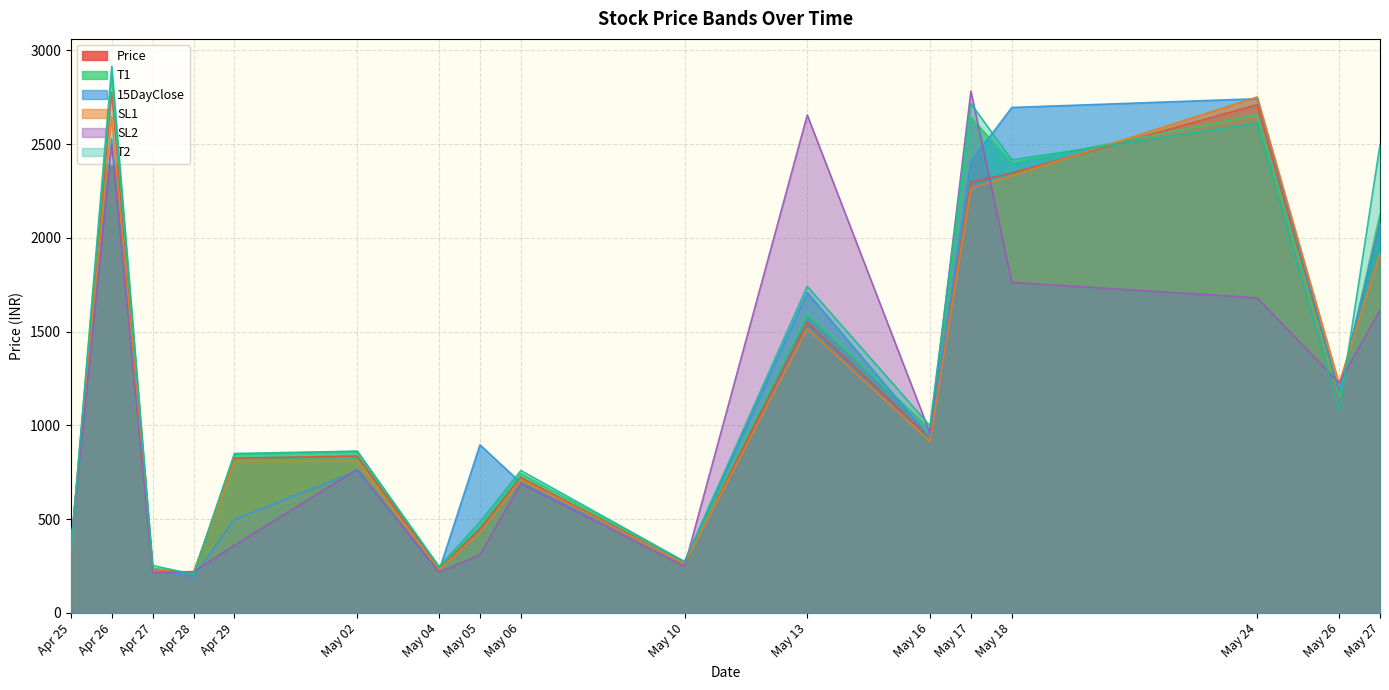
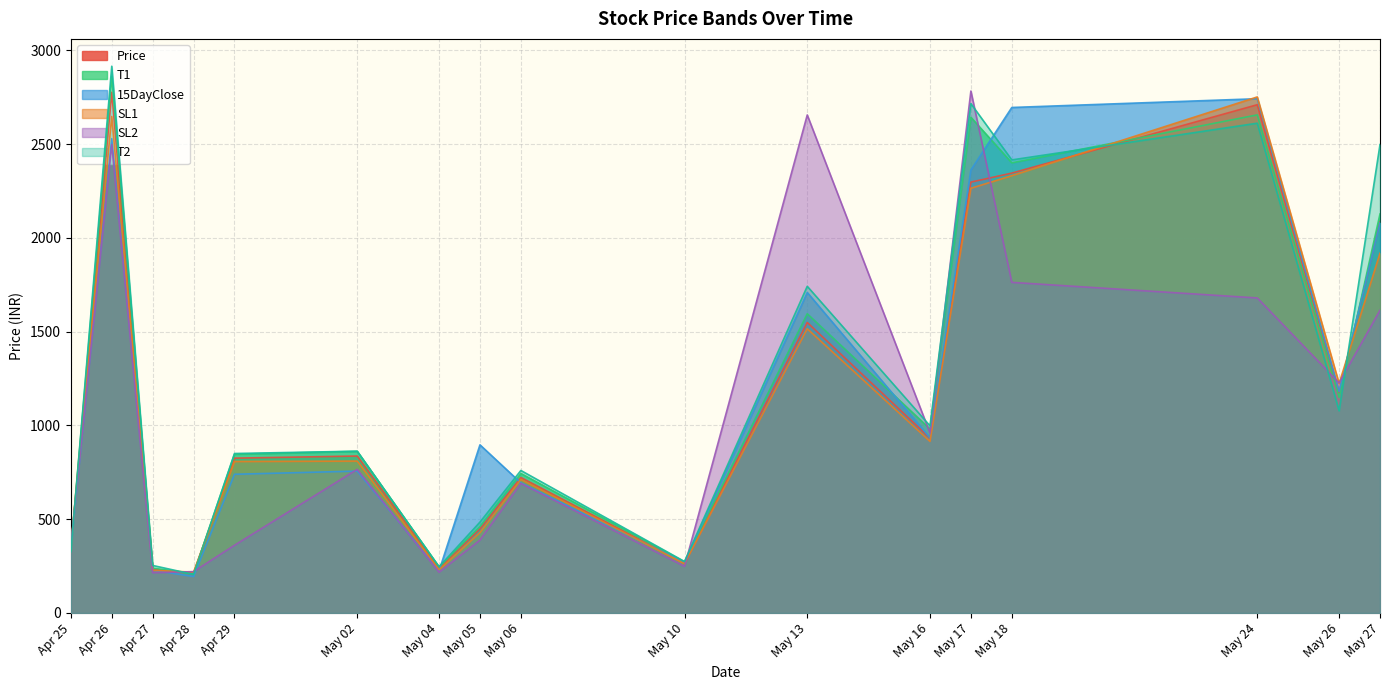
15DayClose, Apr 29: 500 -> 740
SL2, May 05: 310 -> 390
15DayClose, May 17: 2410 -> 2360
